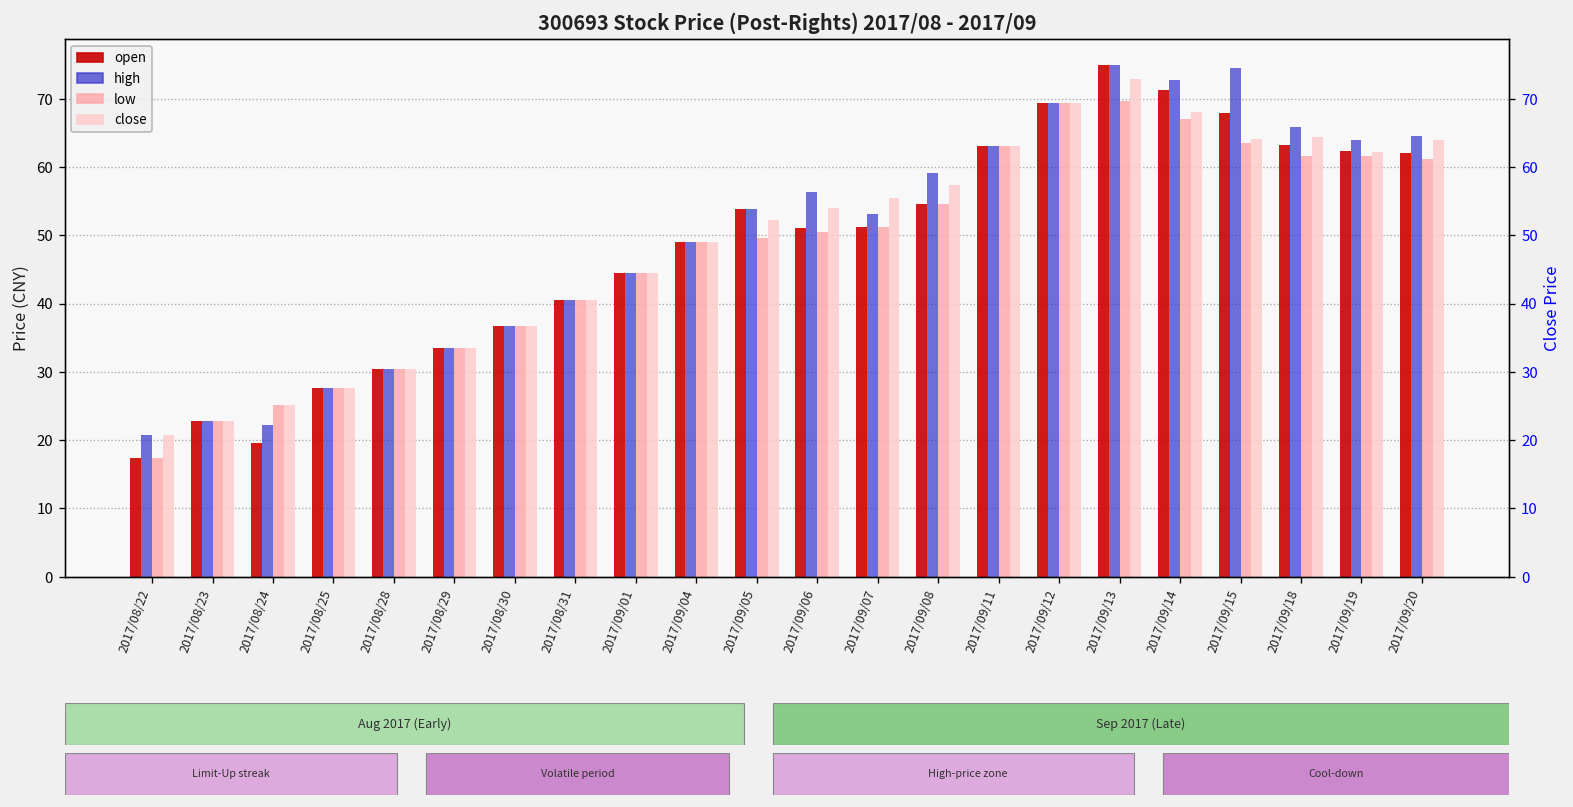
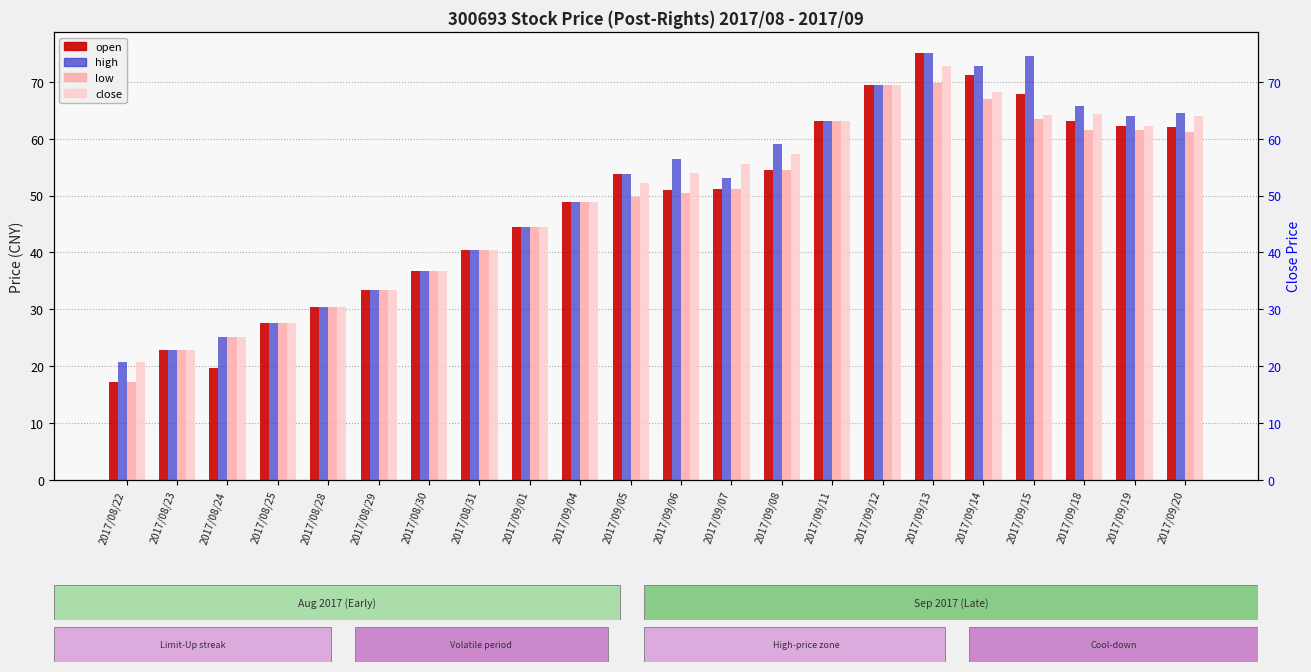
high, 2017/08/24: 22 -> 25
